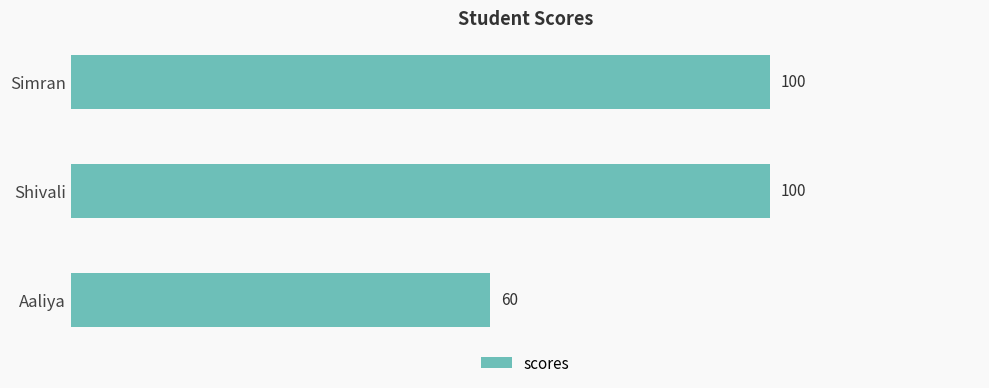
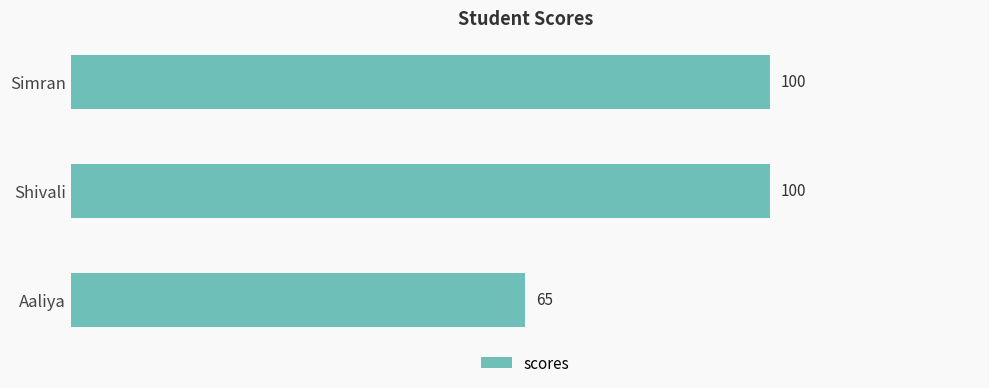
Aaliya: 60 -> 65
